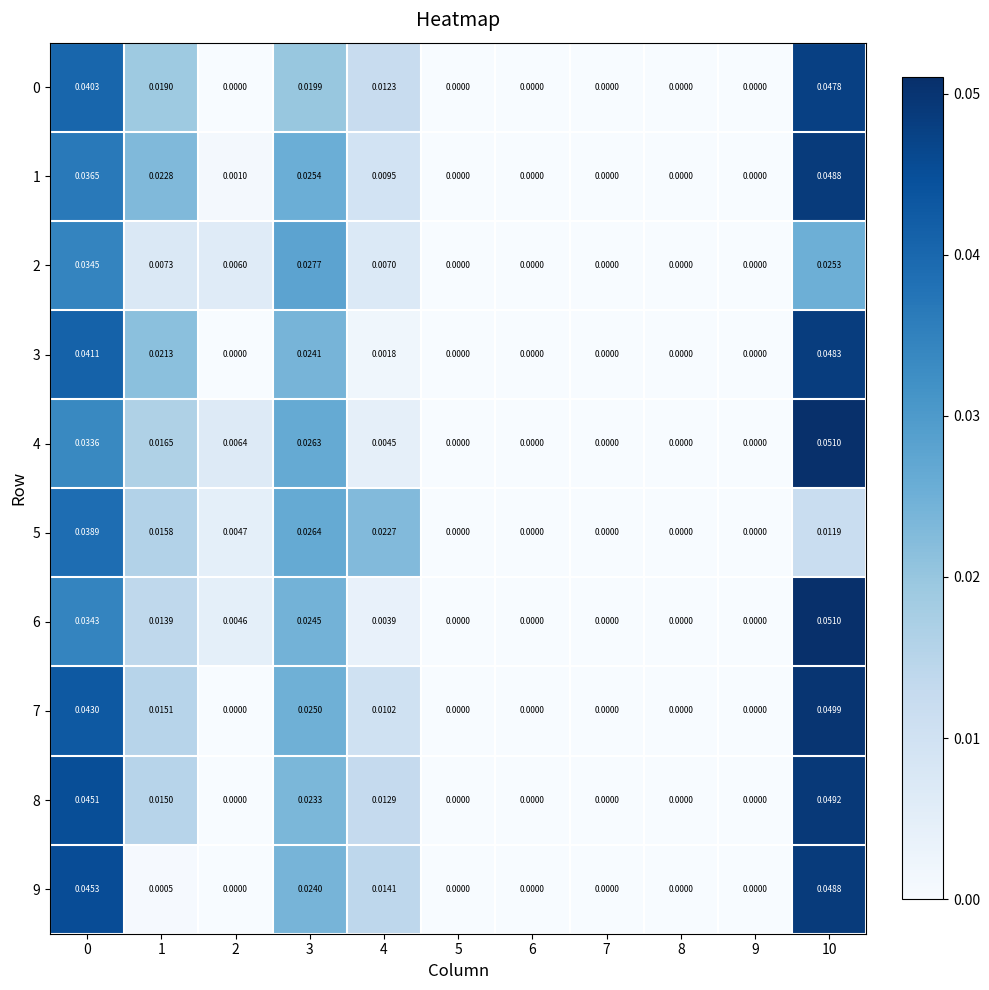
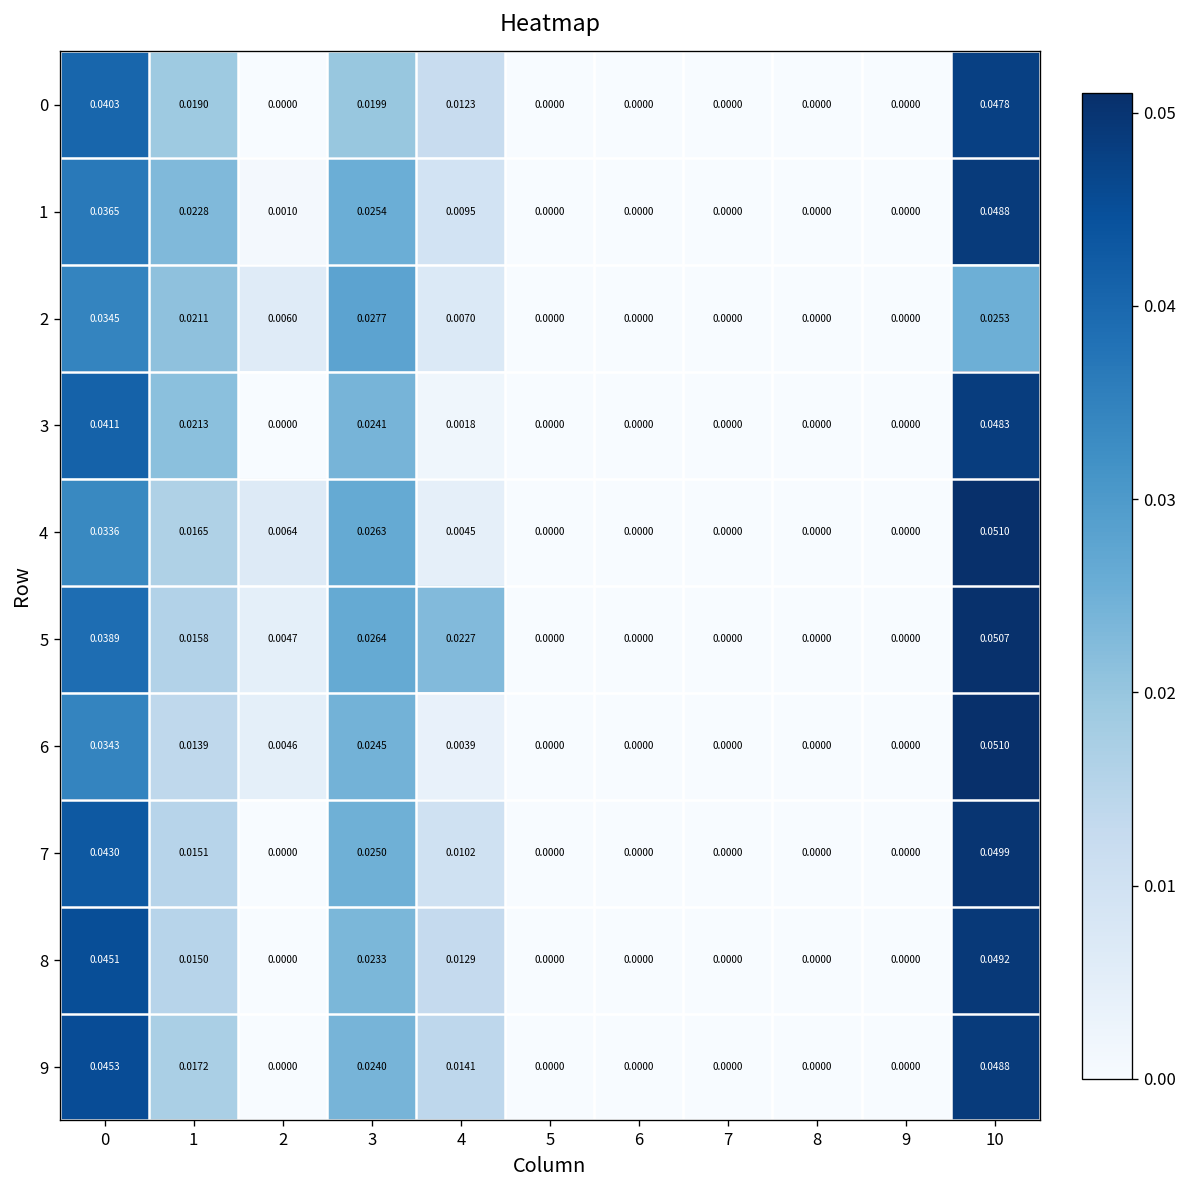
2, 1: 0.0073 -> 0.0211
5, 10: 0.0119 -> 0.0507
9, 1: 0.0005 -> 0.0172
